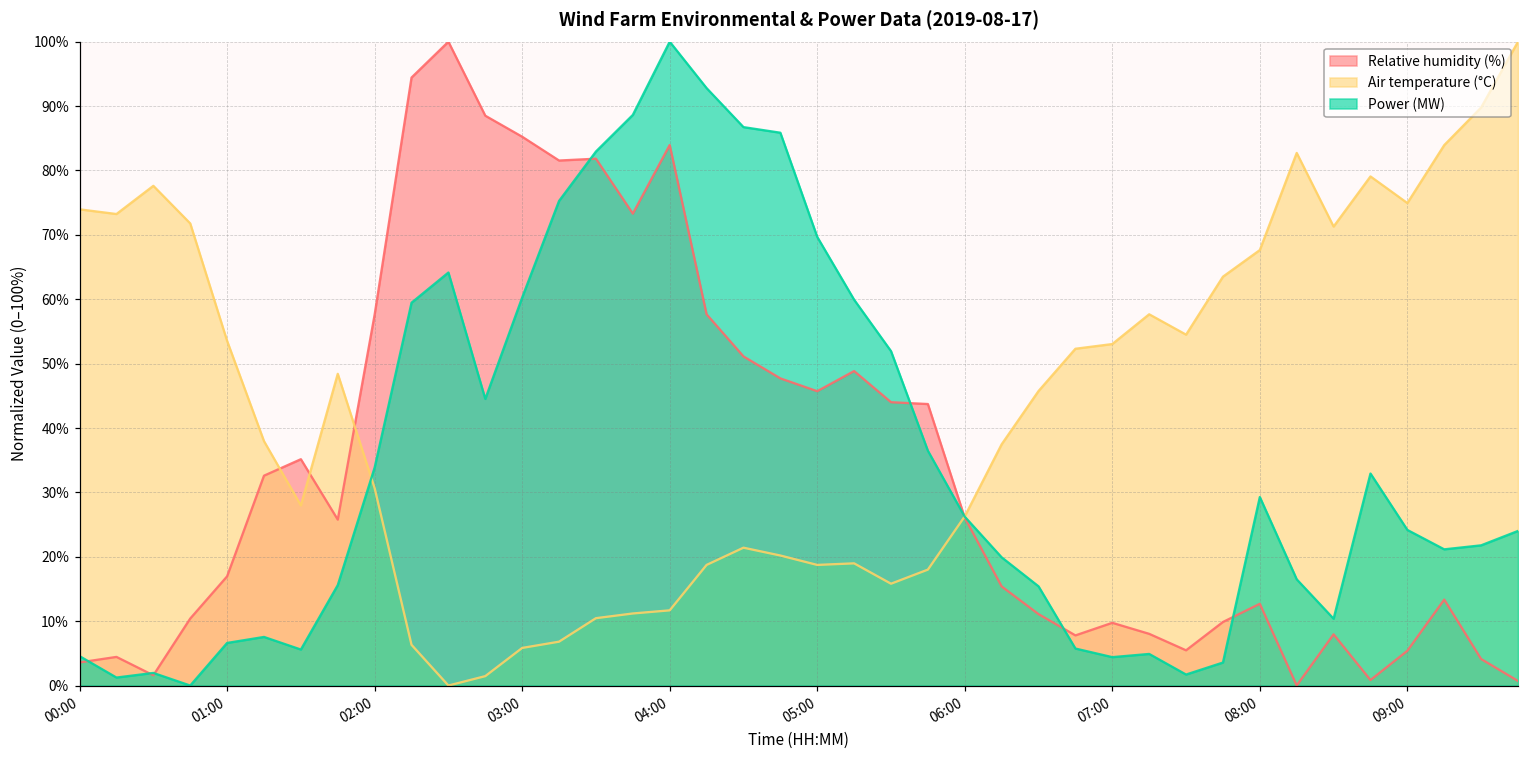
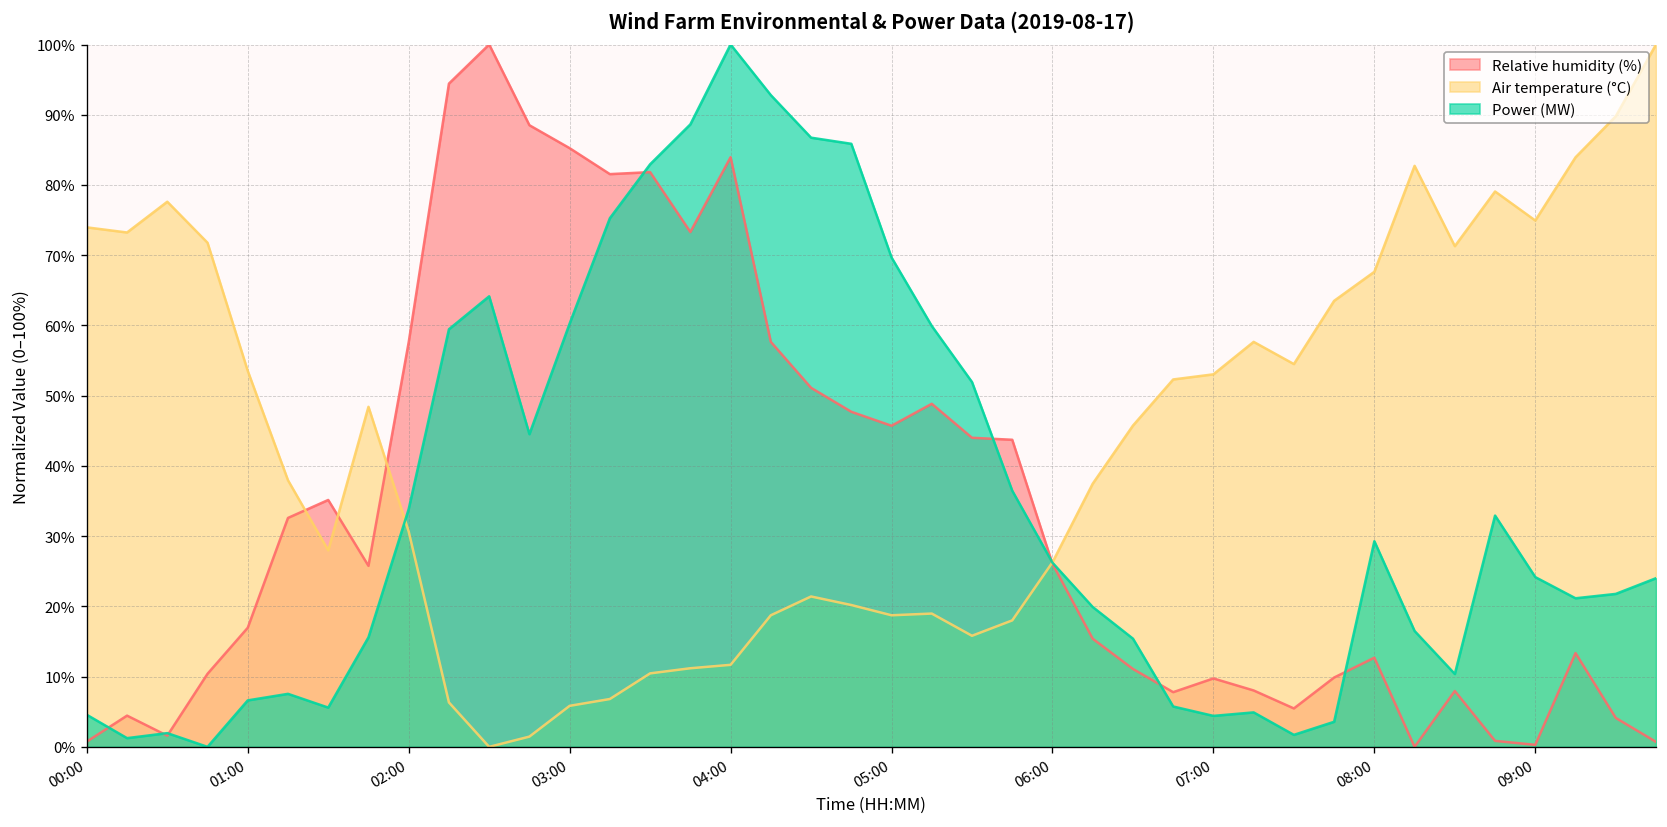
Relative humidity (%), 00:00: 4% -> 1%
Relative humidity (%), 09:00: 5% -> 0%
